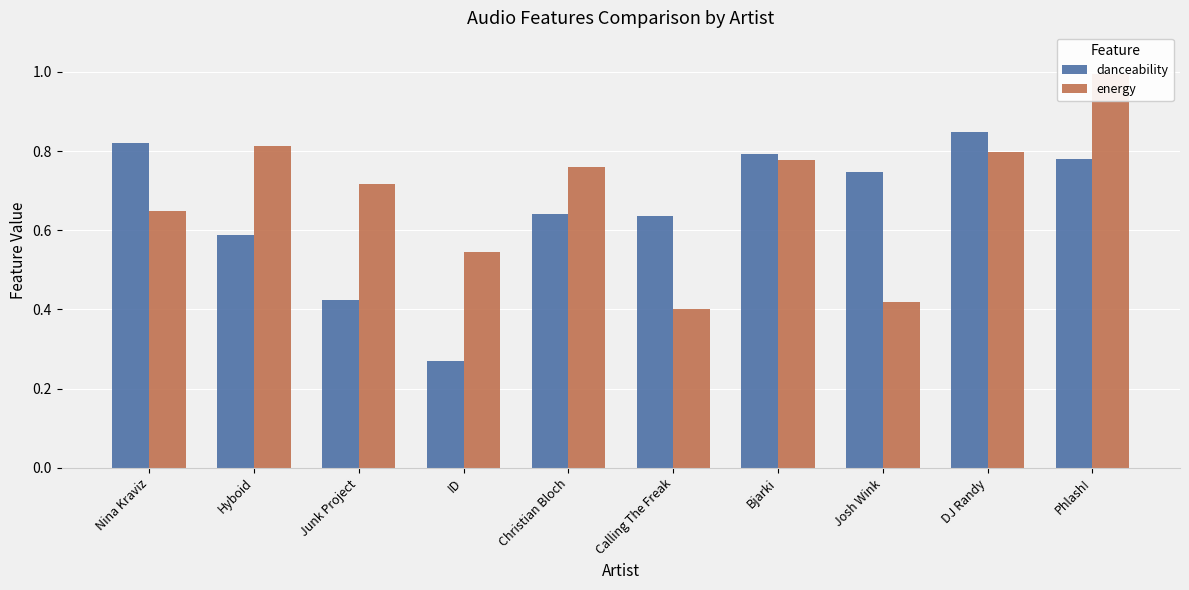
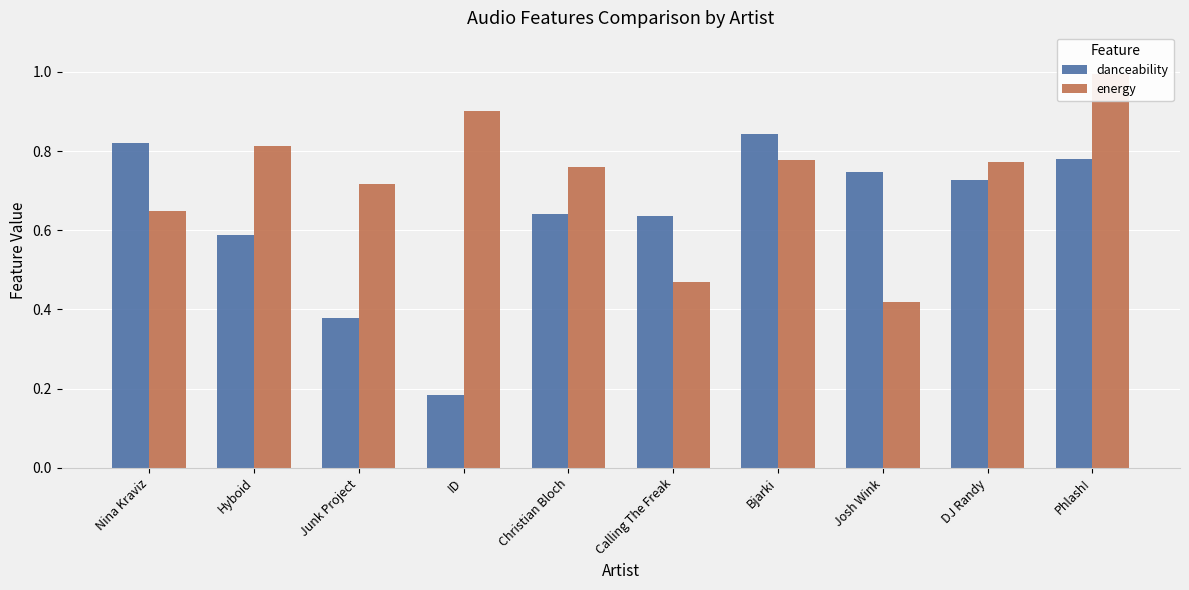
danceability, Junk Project: 0.42 -> 0.38
danceability, ID: 0.27 -> 0.18
energy, ID: 0.55 -> 0.90
energy, Calling The Freak: 0.40 -> 0.47
danceability, Bjarki: 0.79 -> 0.84
danceability, DJ Randy: 0.85 -> 0.73
energy, DJ Randy: 0.80 -> 0.77
